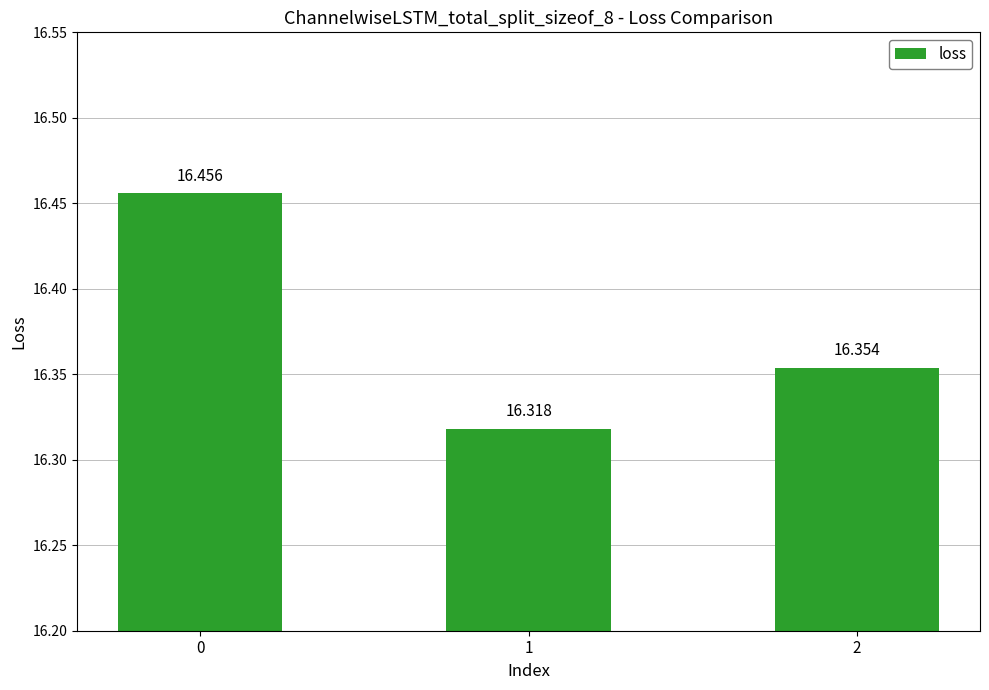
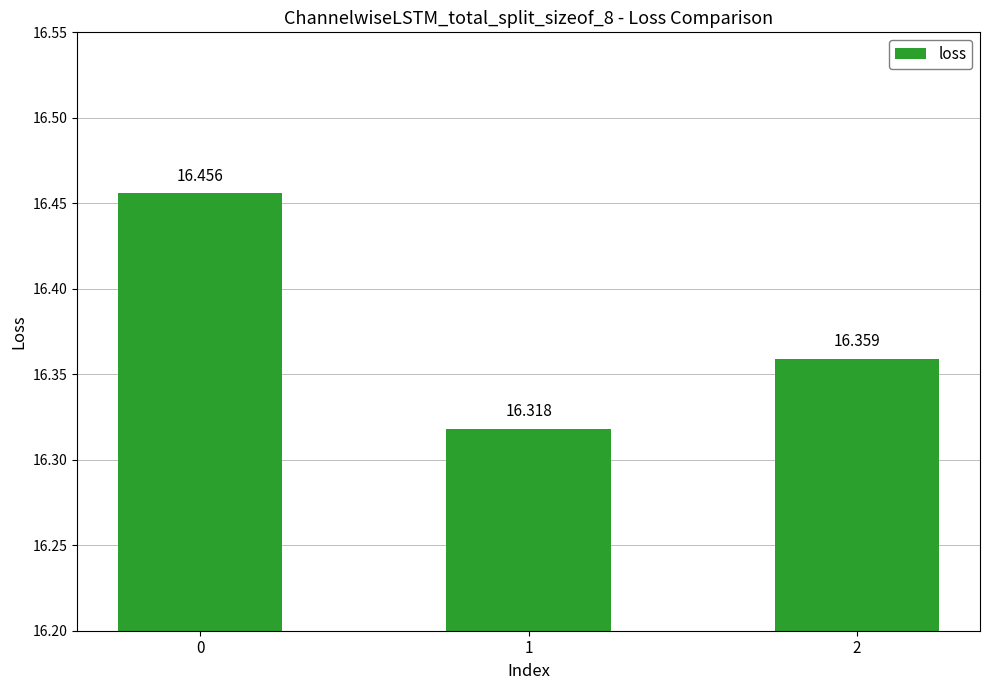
2: 16.354 -> 16.359
